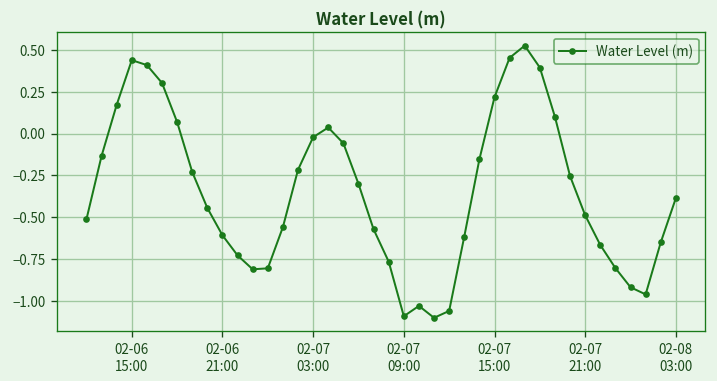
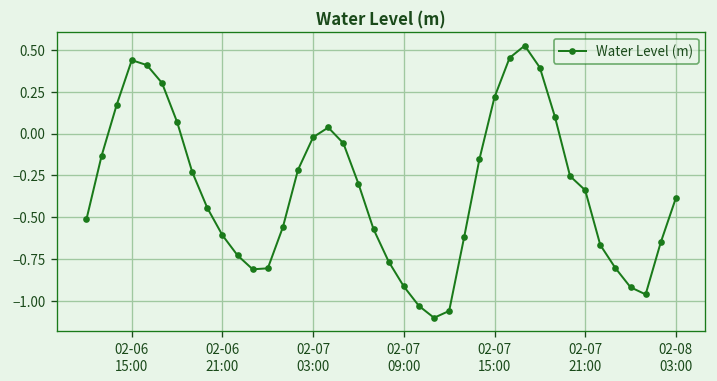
02-07 09:00: -1.09 -> -0.91
02-07 21:00: -0.49 -> -0.34
